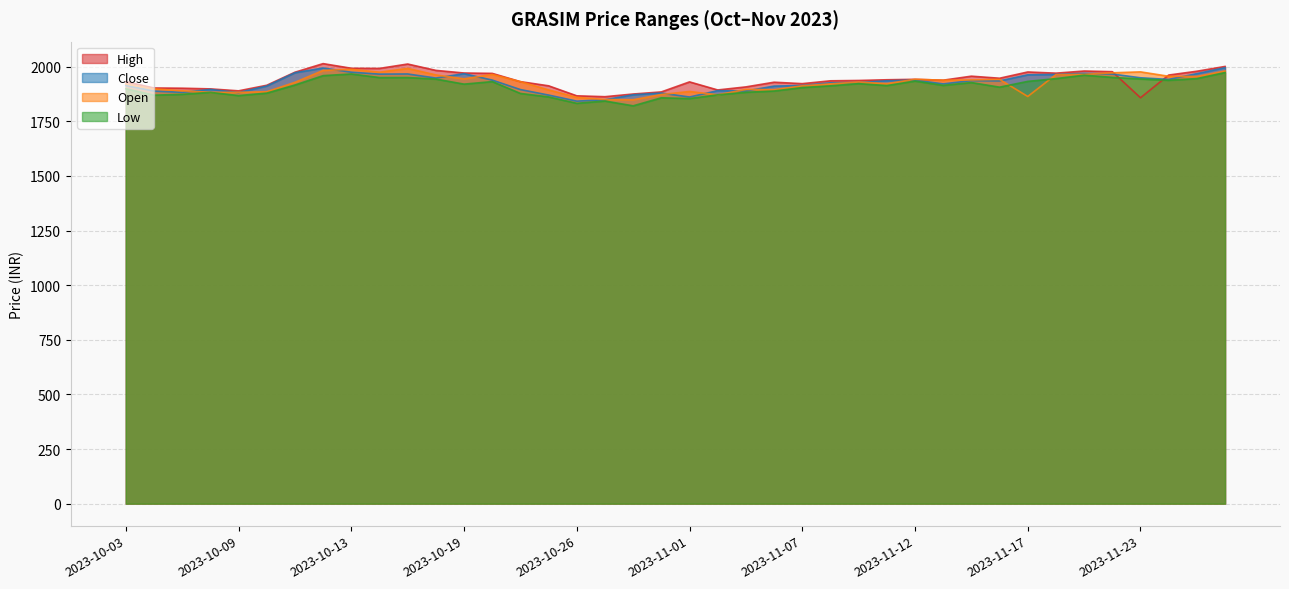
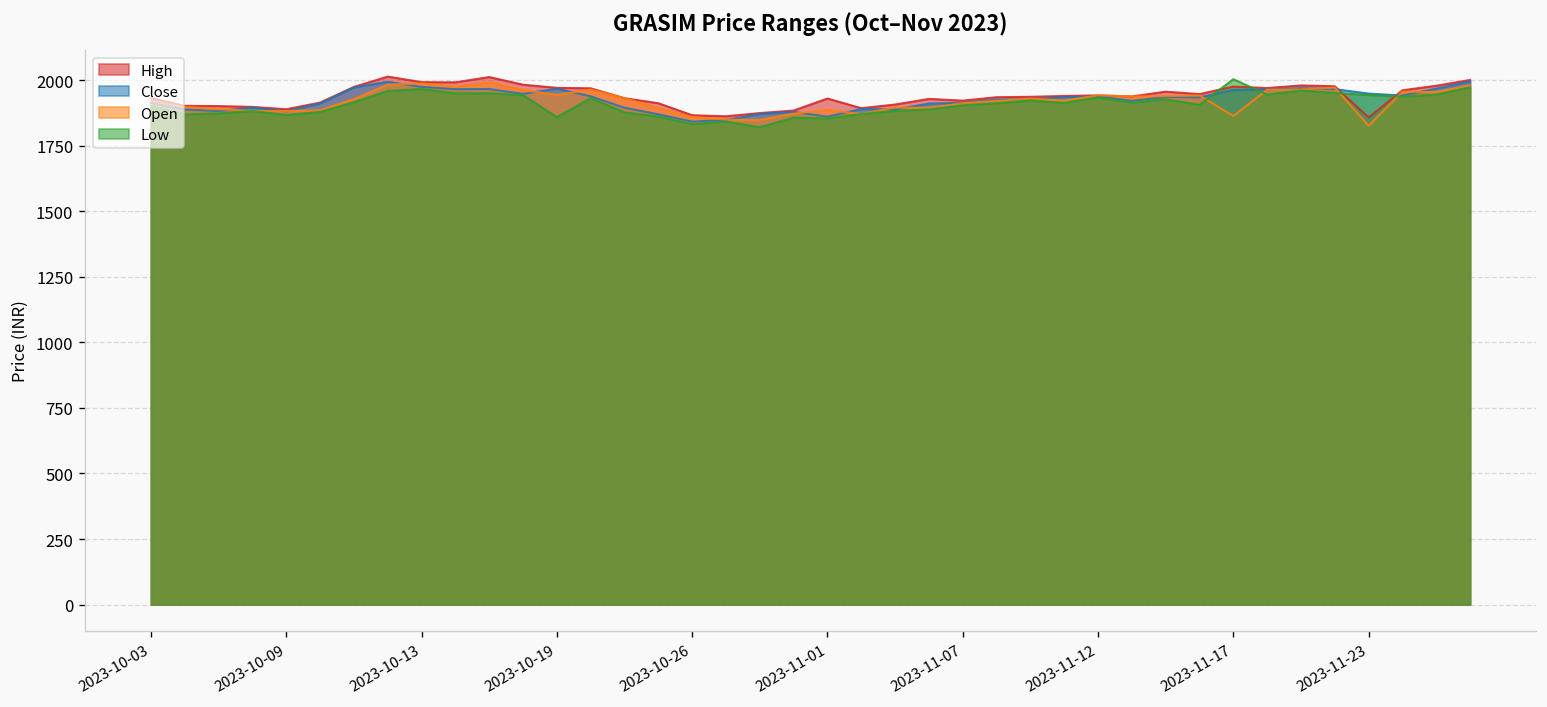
Low, 2023-10-19: 1920 -> 1860
Low, 2023-11-17: 1930 -> 2000
Open, 2023-11-23: 1980 -> 1830
